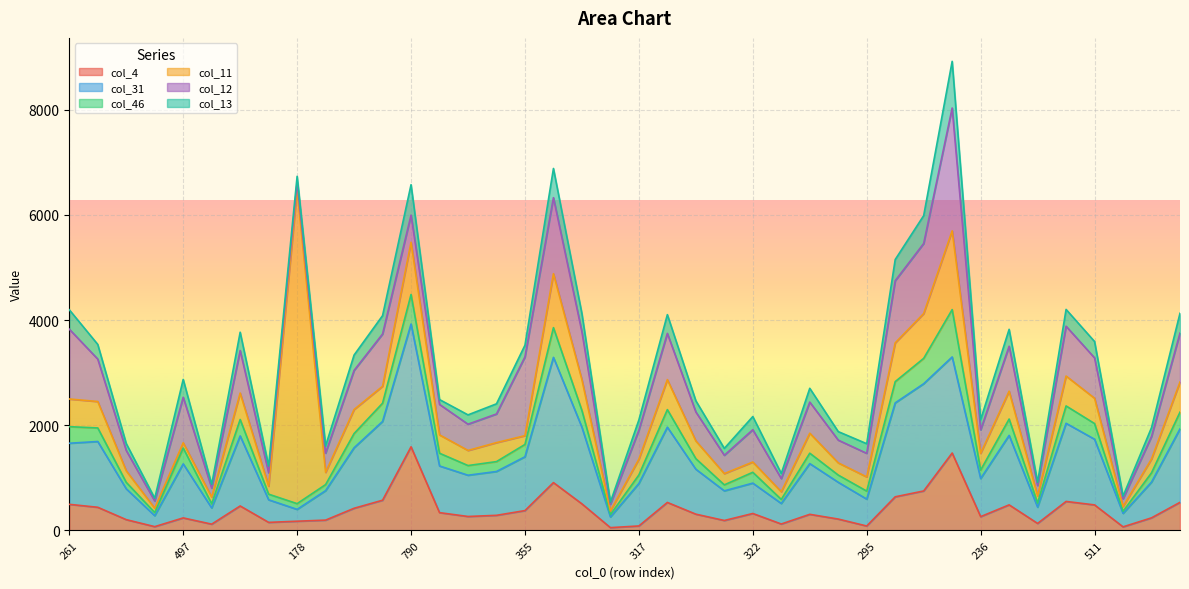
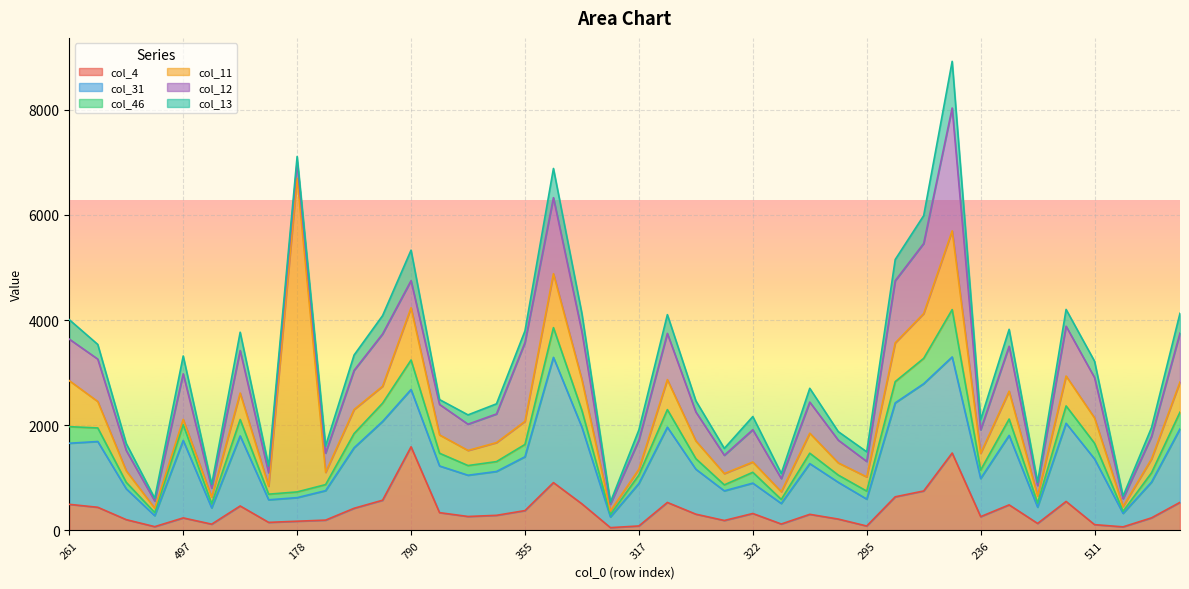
col_11, 261: 500 -> 900
col_12, 261: 1300 -> 800
col_31, 497: 1000 -> 1500
col_31, 178: 200 -> 400
col_12, 178: 100 -> 300
col_31, 790: 2300 -> 1100
col_11, 355: 200 -> 400
col_11, 317: 300 -> 100
col_12, 295: 400 -> 300
col_4, 511: 500 -> 100
